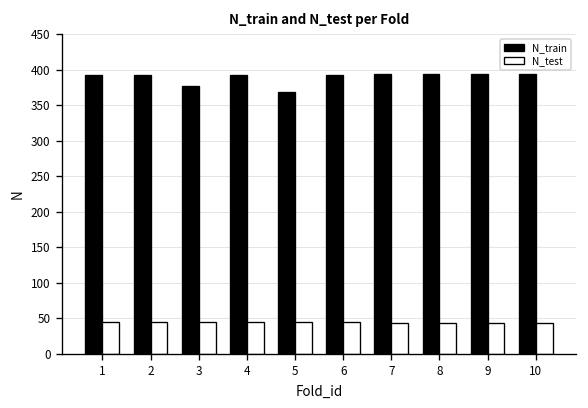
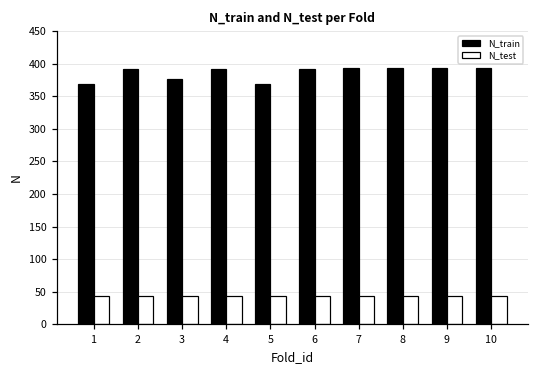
N_train, 1: 390 -> 370
